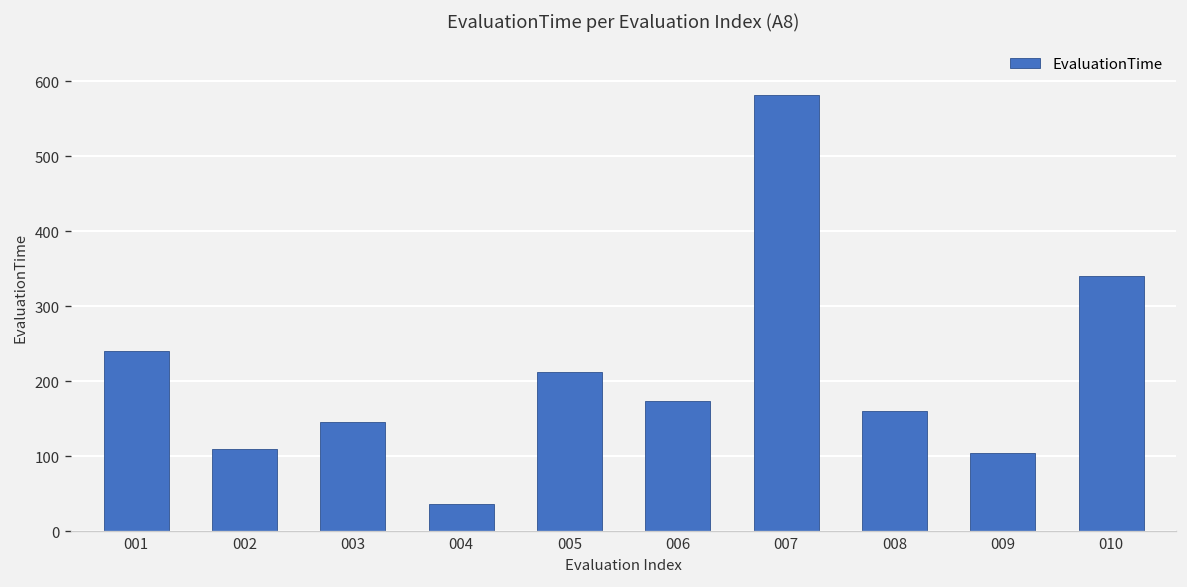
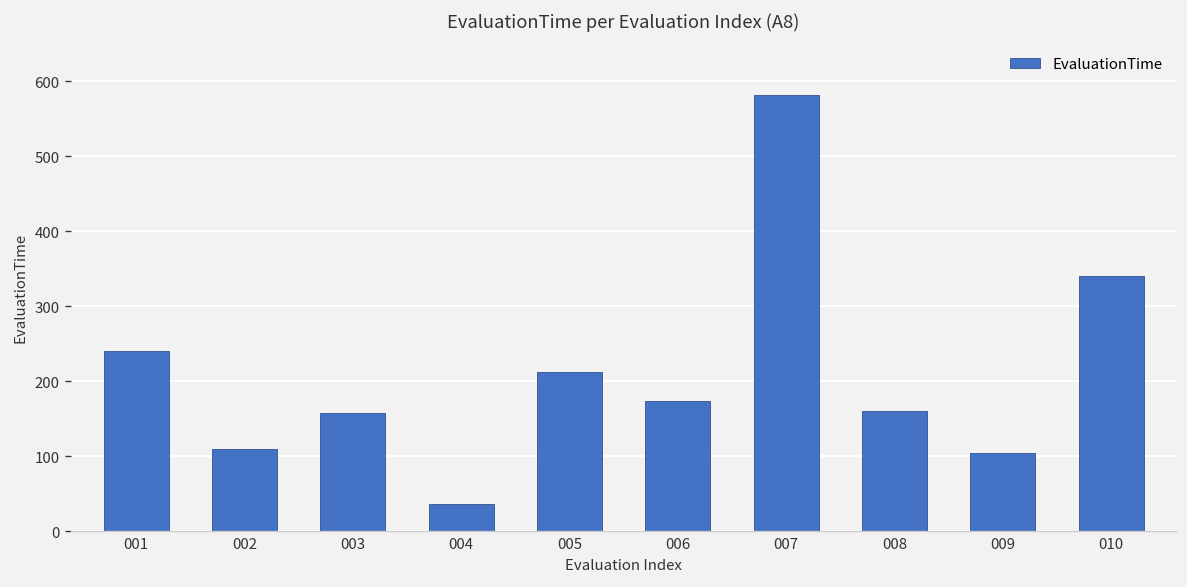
003: 150 -> 160
